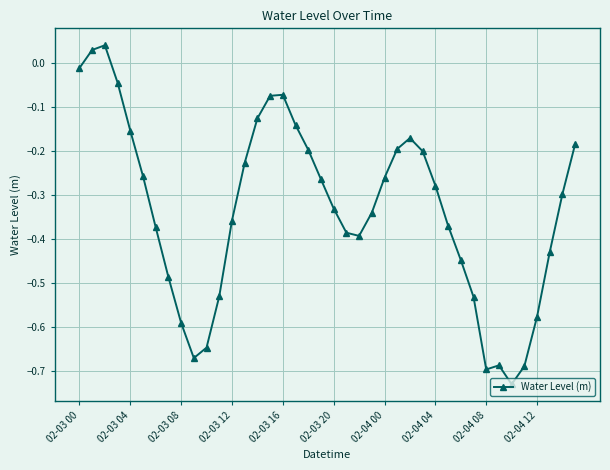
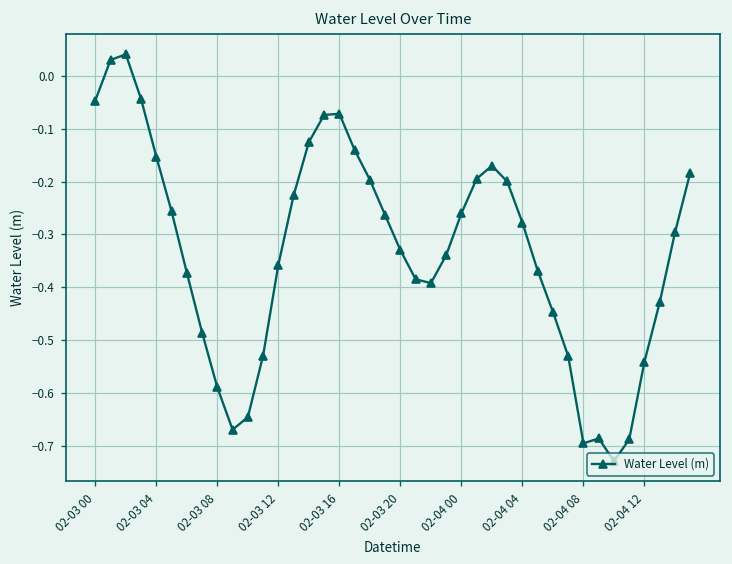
02-03 00: -0.01 -> -0.05
02-04 12: -0.58 -> -0.54
